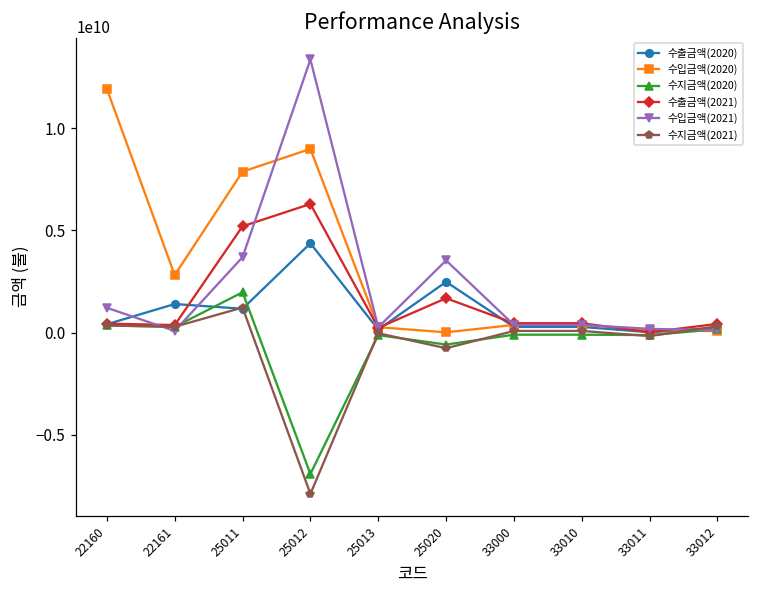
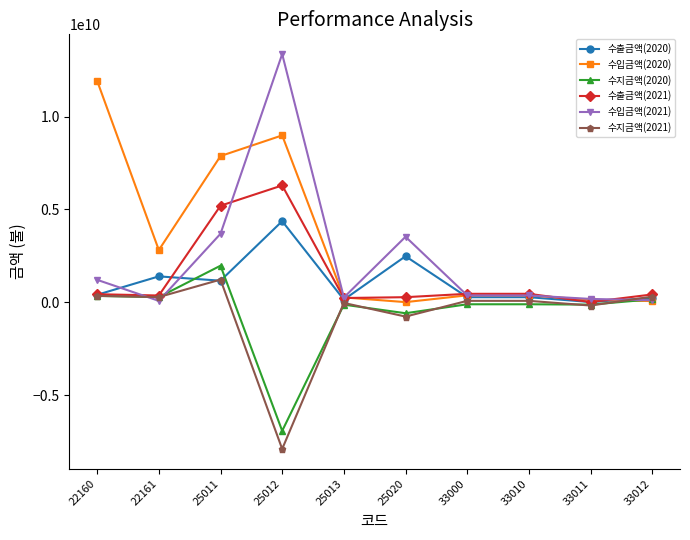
수출금액(2021), 25020: 1700000000 -> 300000000
